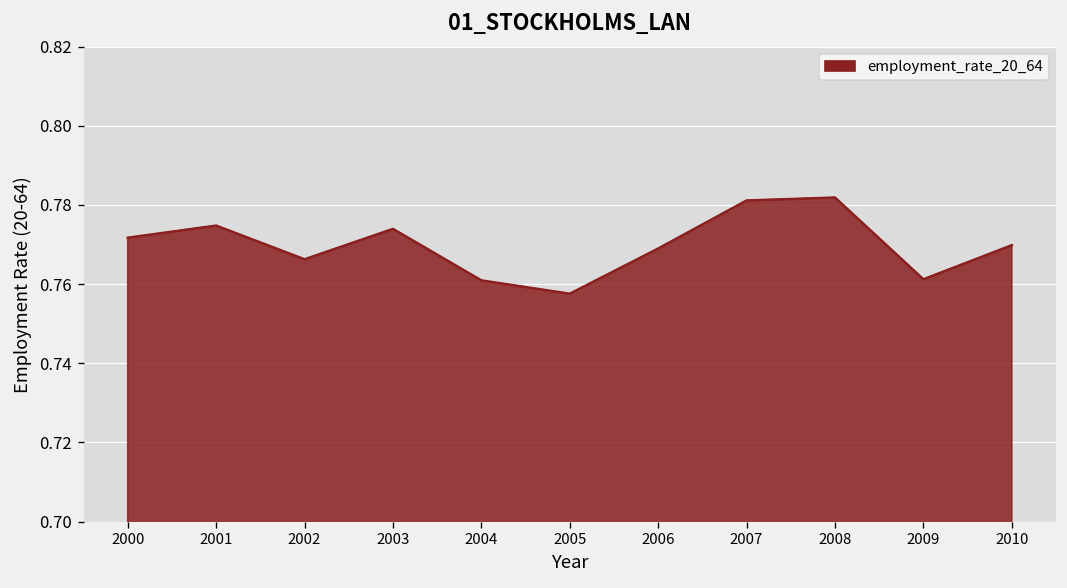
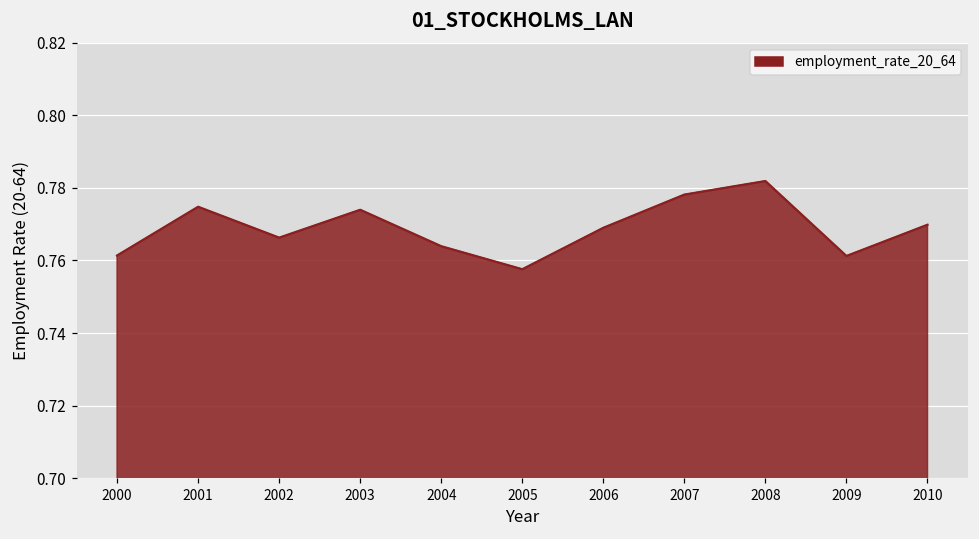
2000: 0.772 -> 0.761
2004: 0.761 -> 0.764
2007: 0.781 -> 0.778
